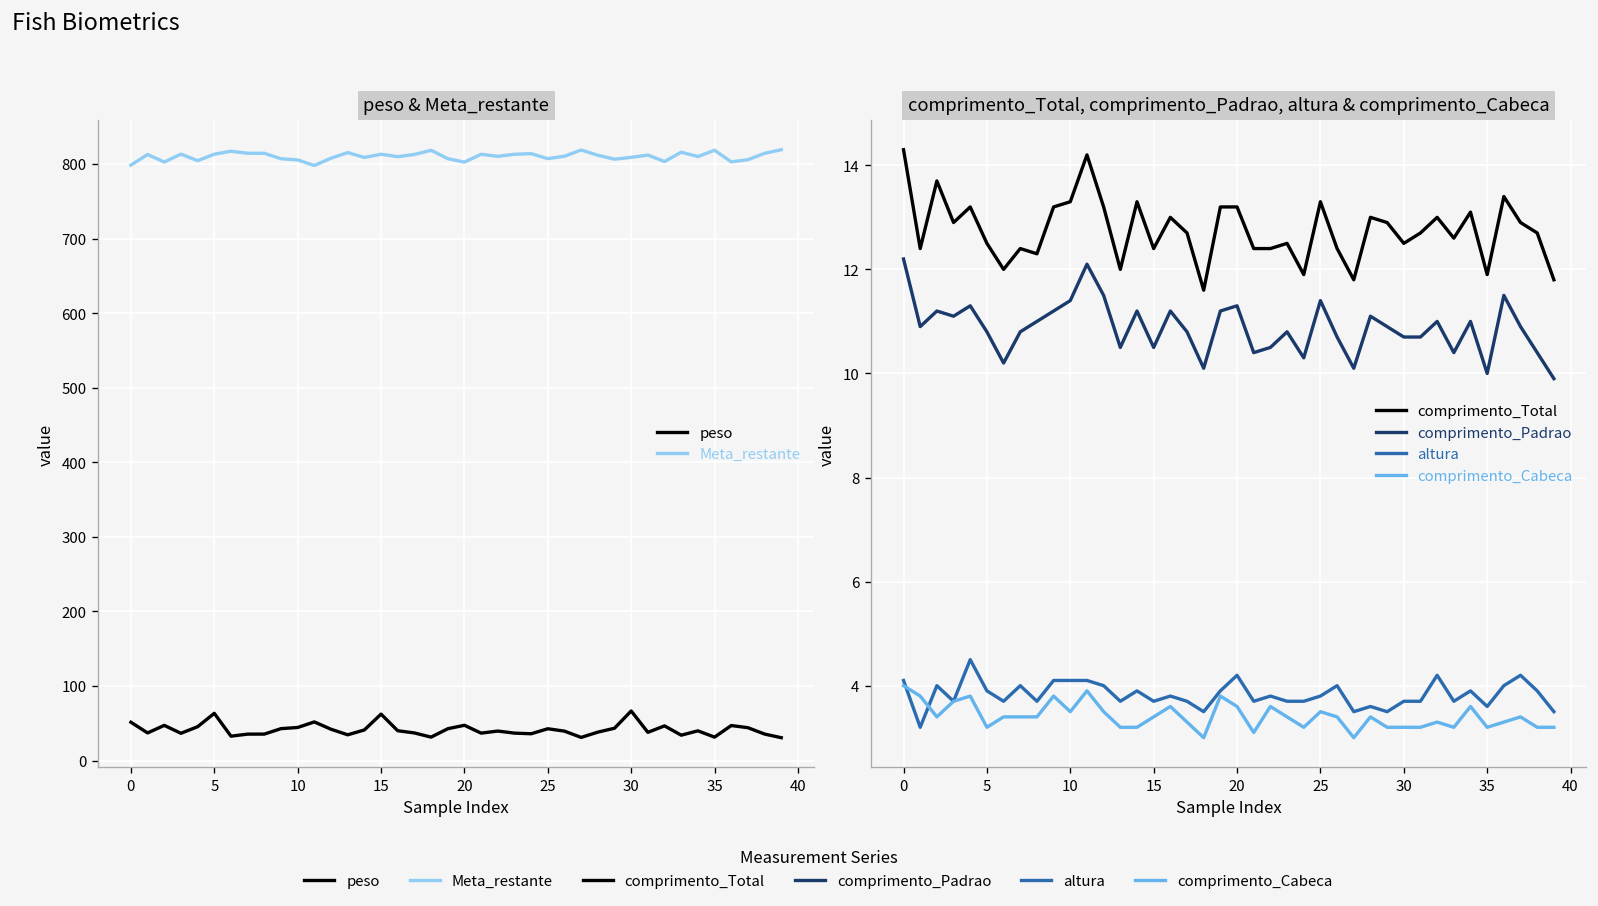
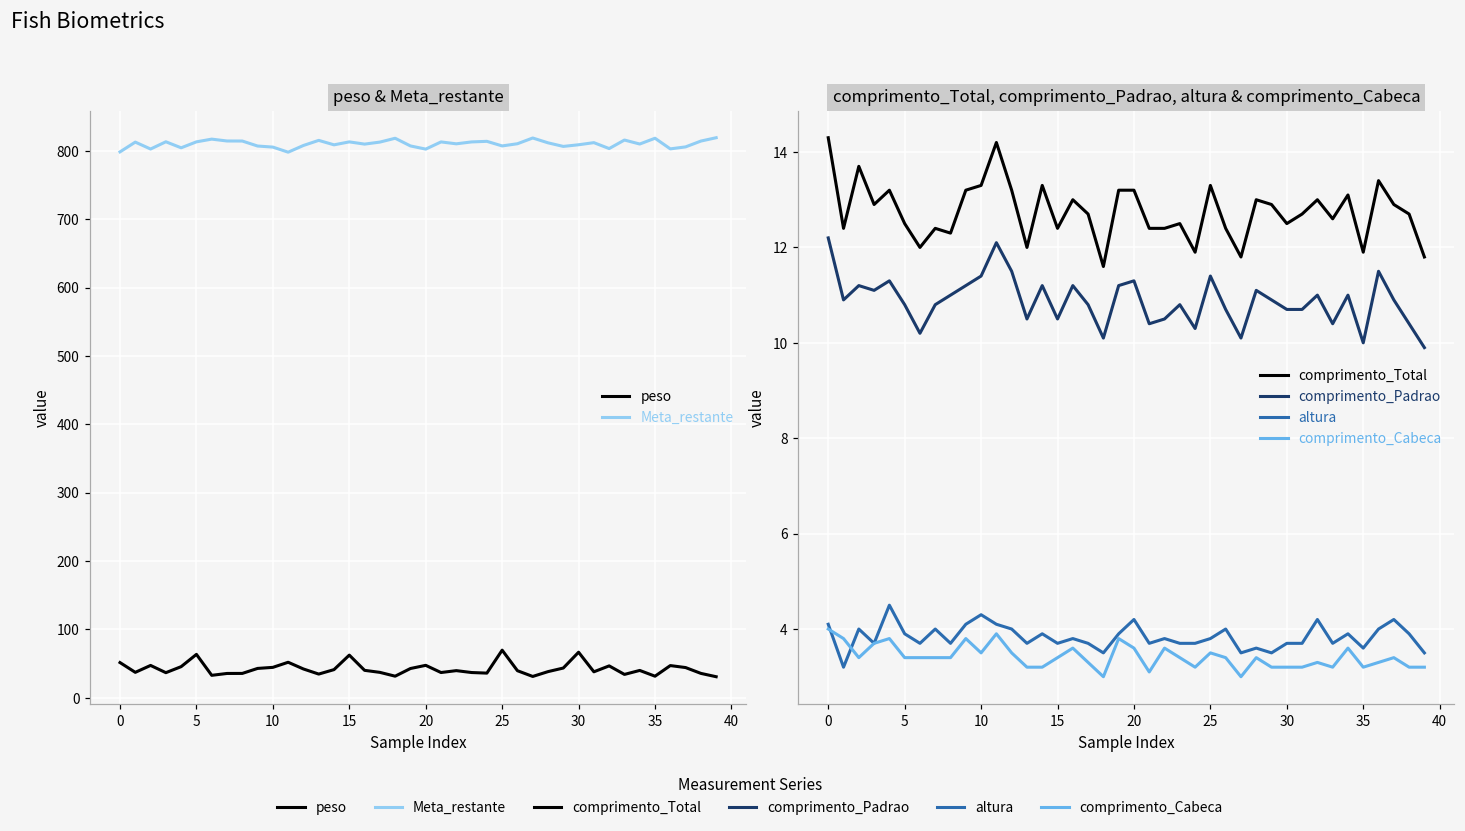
peso & Meta_restante, peso, 25: 40 -> 70
comprimento_Total, comprimento_Padrao, altura & comprimento_Cabeca, comprimento_Cabeca, 5: 3.2 -> 3.4
comprimento_Total, comprimento_Padrao, altura & comprimento_Cabeca, altura, 10: 4.1 -> 4.3
